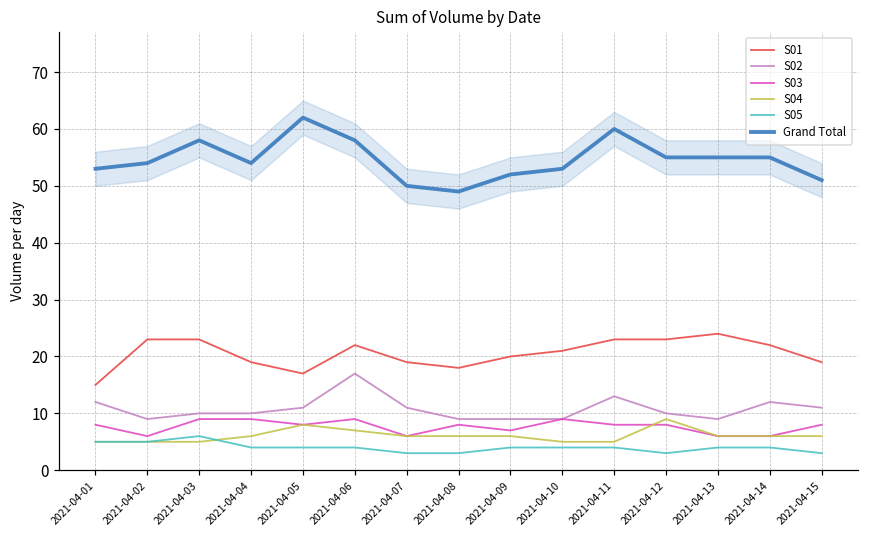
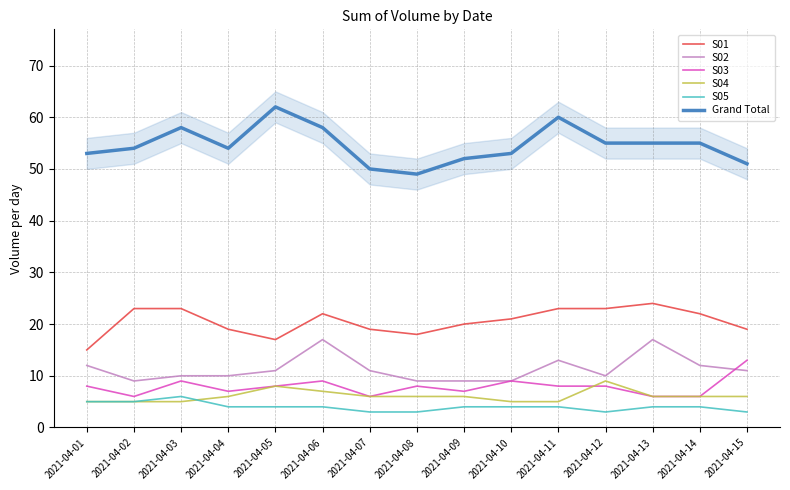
S03, 2021-04-04: 9 -> 7
S02, 2021-04-13: 9 -> 17
S03, 2021-04-15: 8 -> 13
